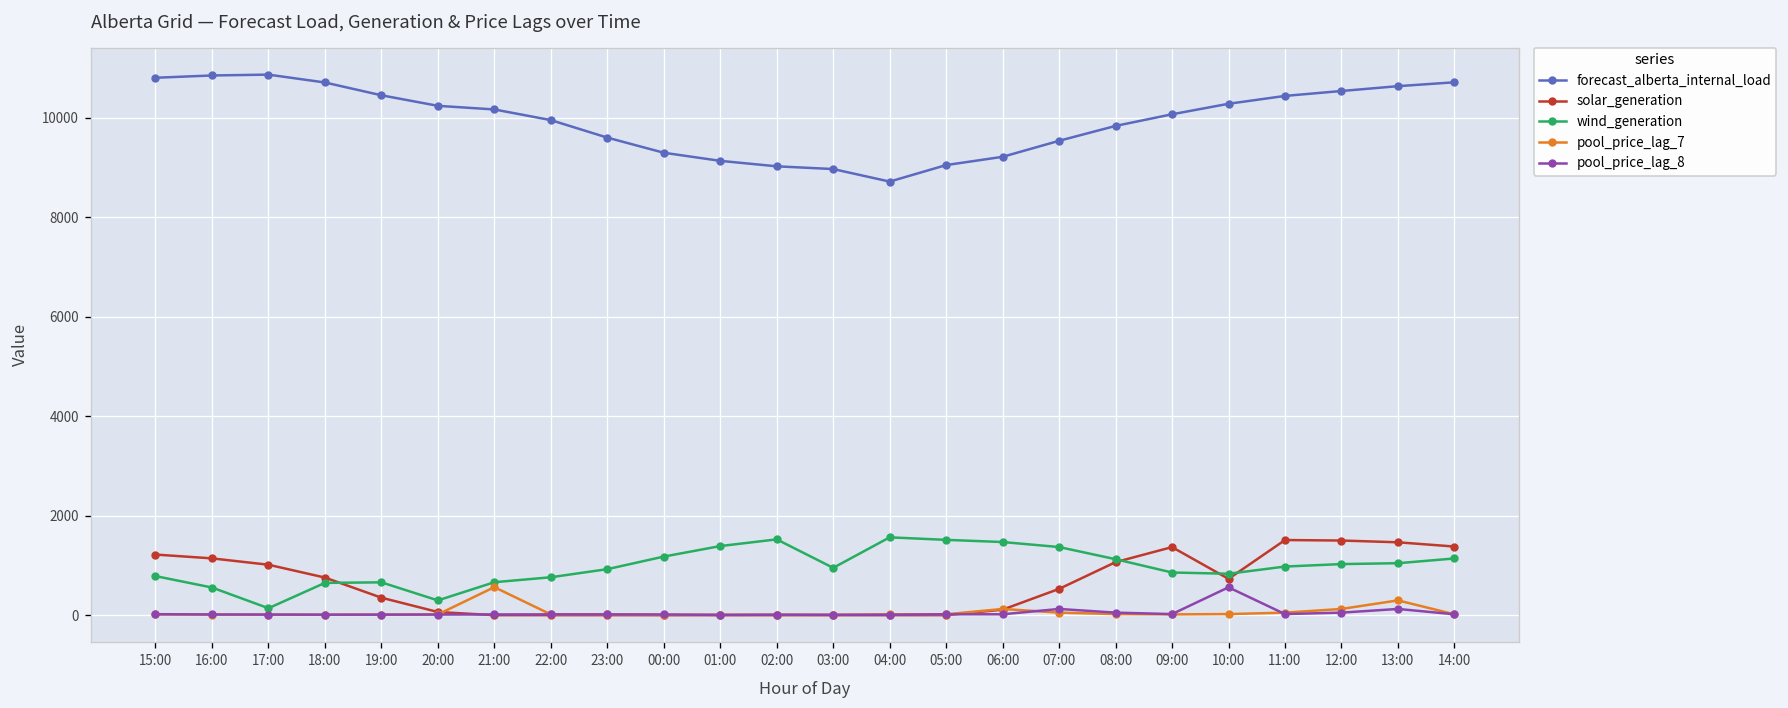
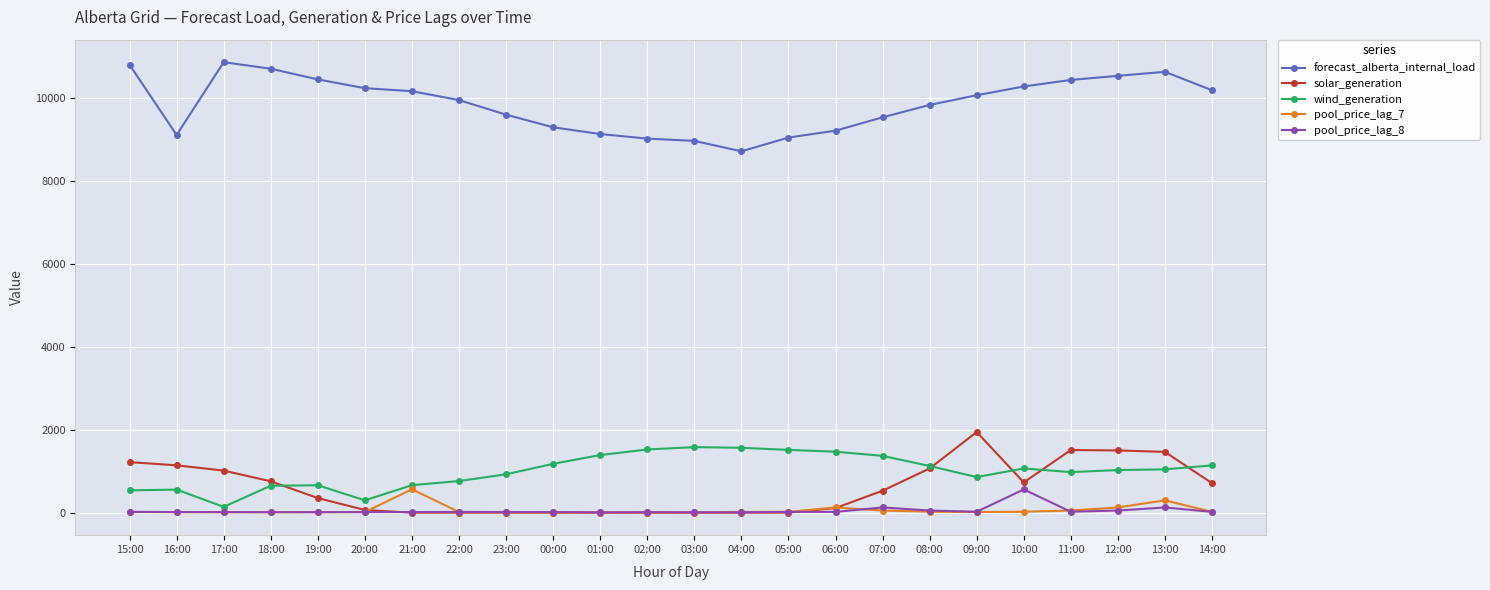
wind_generation, 15:00: 800 -> 500
forecast_alberta_internal_load, 16:00: 10800 -> 9100
wind_generation, 03:00: 1000 -> 1600
solar_generation, 09:00: 1400 -> 1900
wind_generation, 10:00: 800 -> 1100
forecast_alberta_internal_load, 14:00: 10700 -> 10200
solar_generation, 14:00: 1400 -> 700
